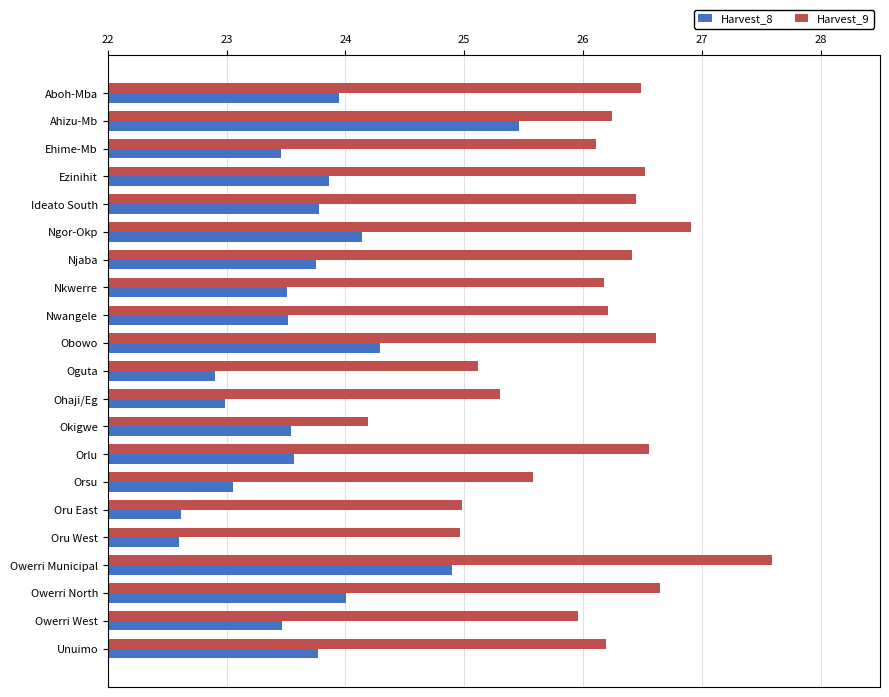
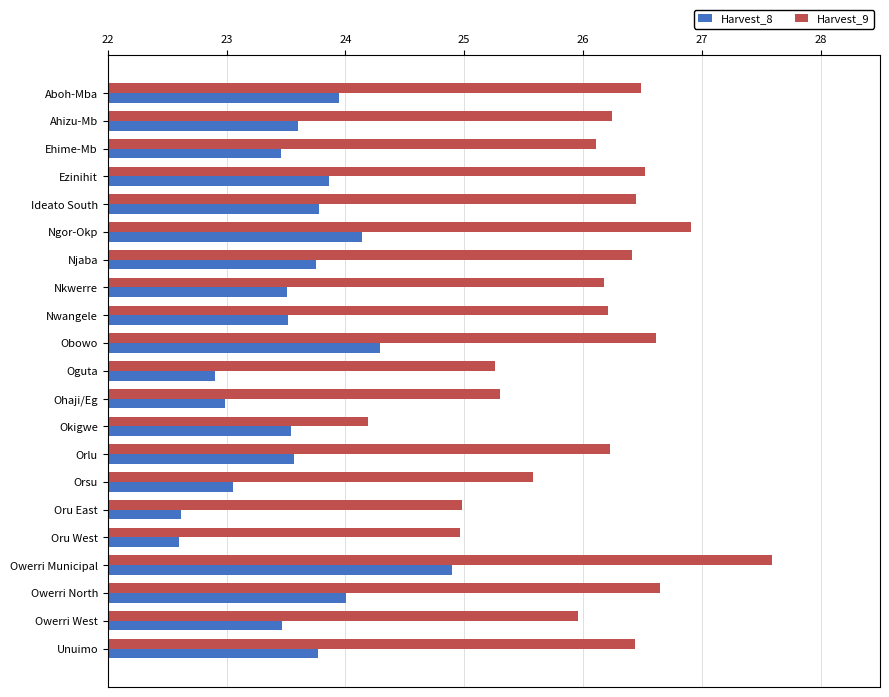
Harvest_8, Ahizu-Mb: 25.47 -> 23.60
Harvest_9, Oguta: 25.11 -> 25.26
Harvest_9, Orlu: 26.56 -> 26.23
Harvest_9, Unuimo: 26.20 -> 26.44
